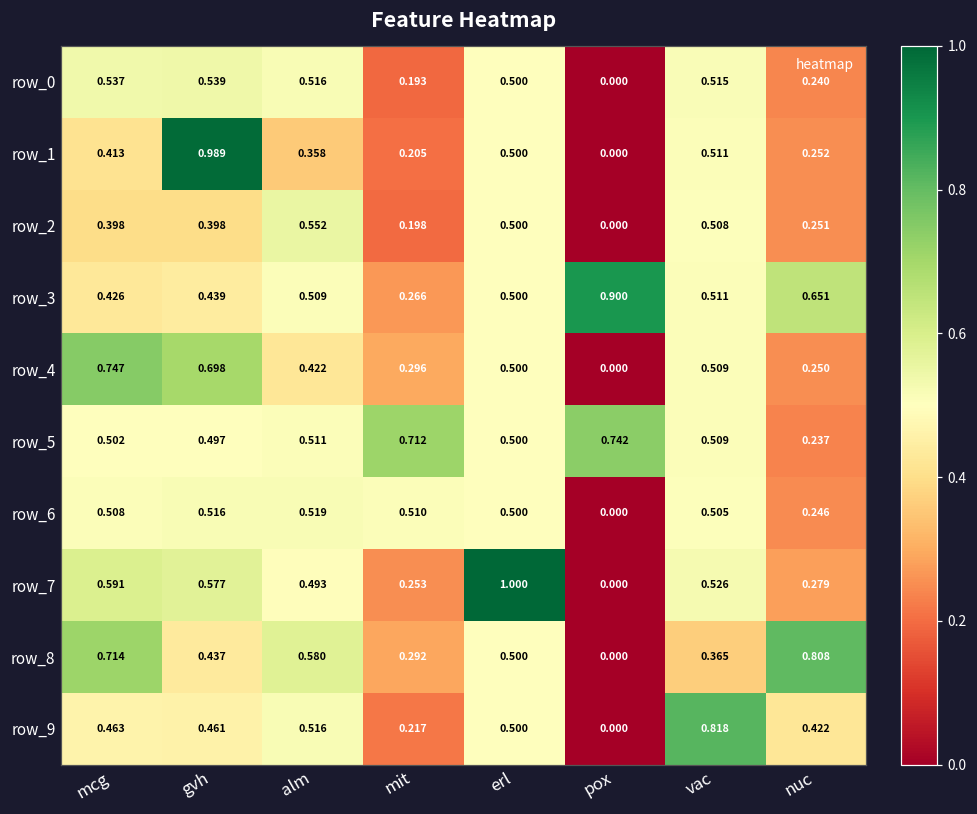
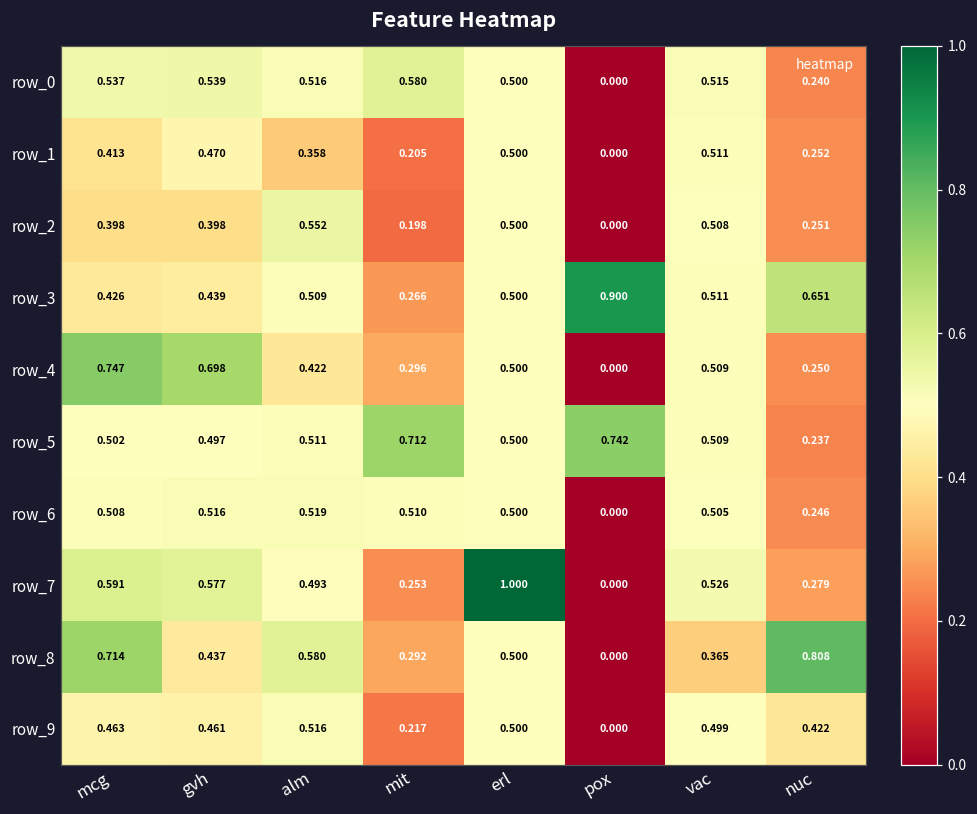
row_0, mit: 0.193 -> 0.580
row_1, gvh: 0.989 -> 0.470
row_9, vac: 0.818 -> 0.499
